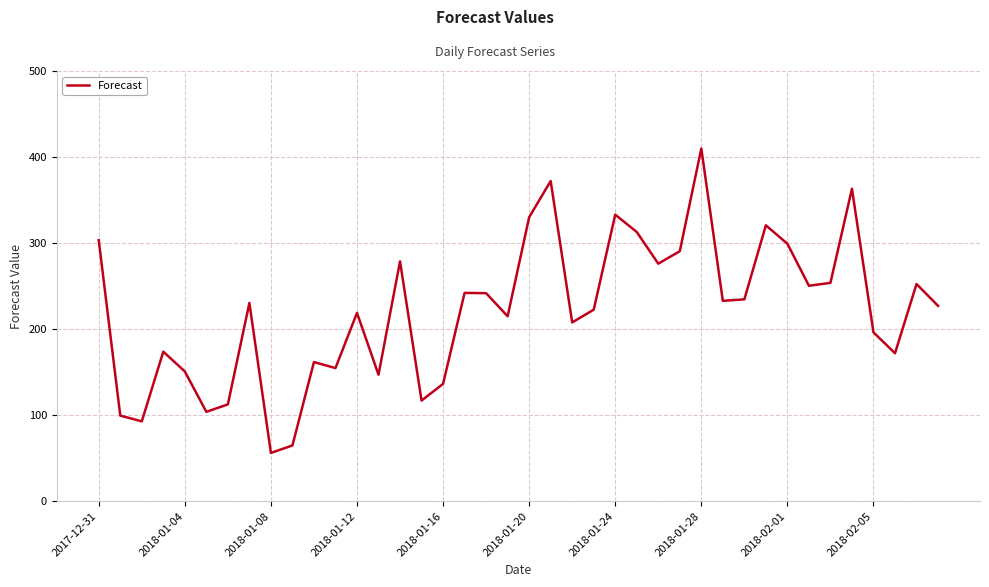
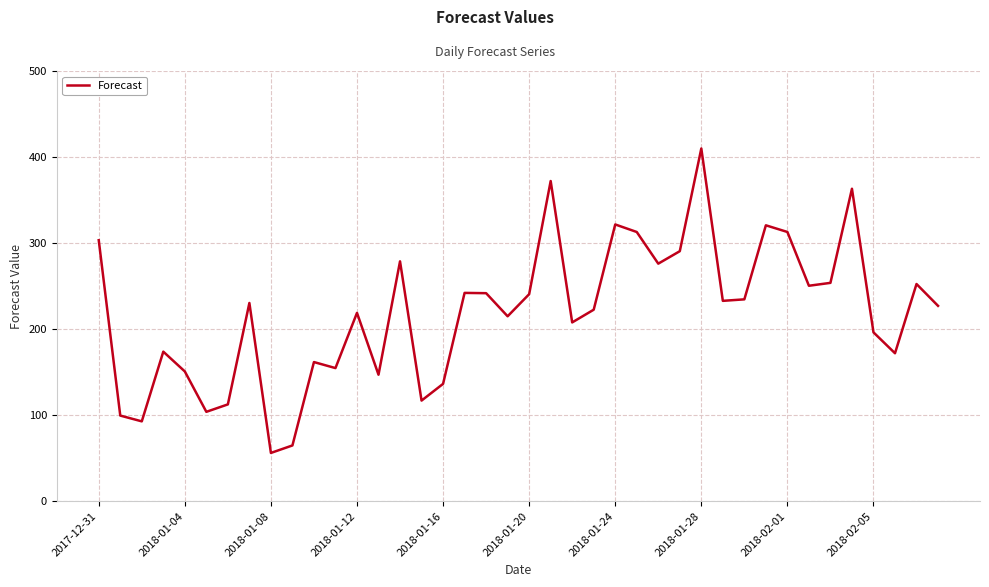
2018-01-20: 330 -> 240
2018-01-24: 330 -> 320
2018-02-01: 300 -> 310
